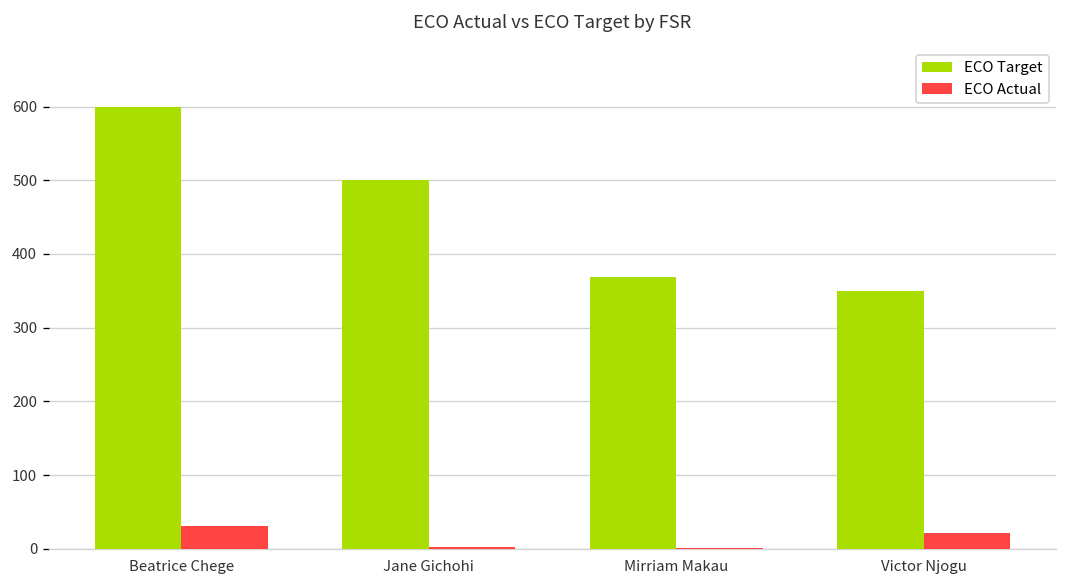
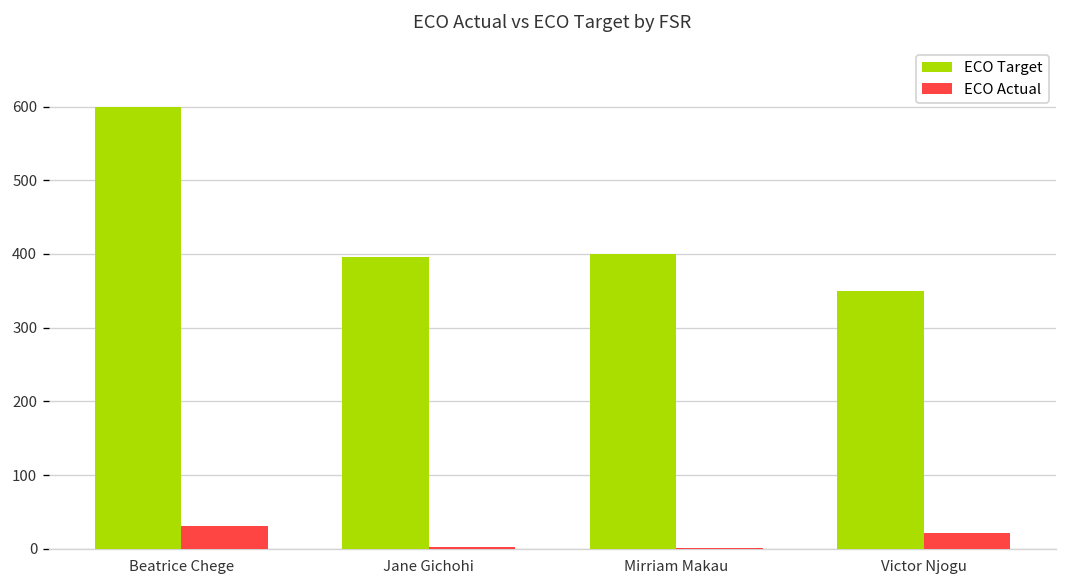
ECO Target, Jane Gichohi: 500 -> 400
ECO Target, Mirriam Makau: 370 -> 400
